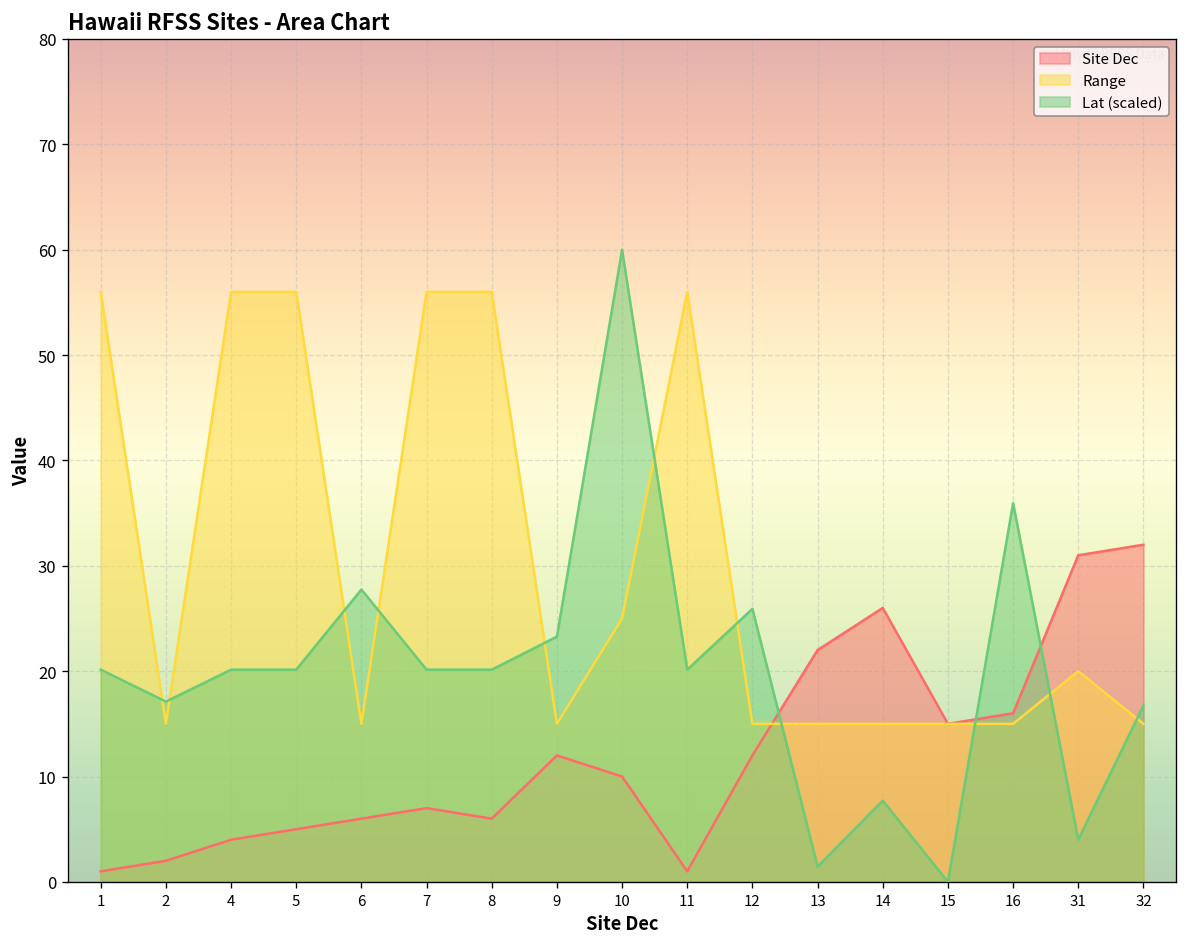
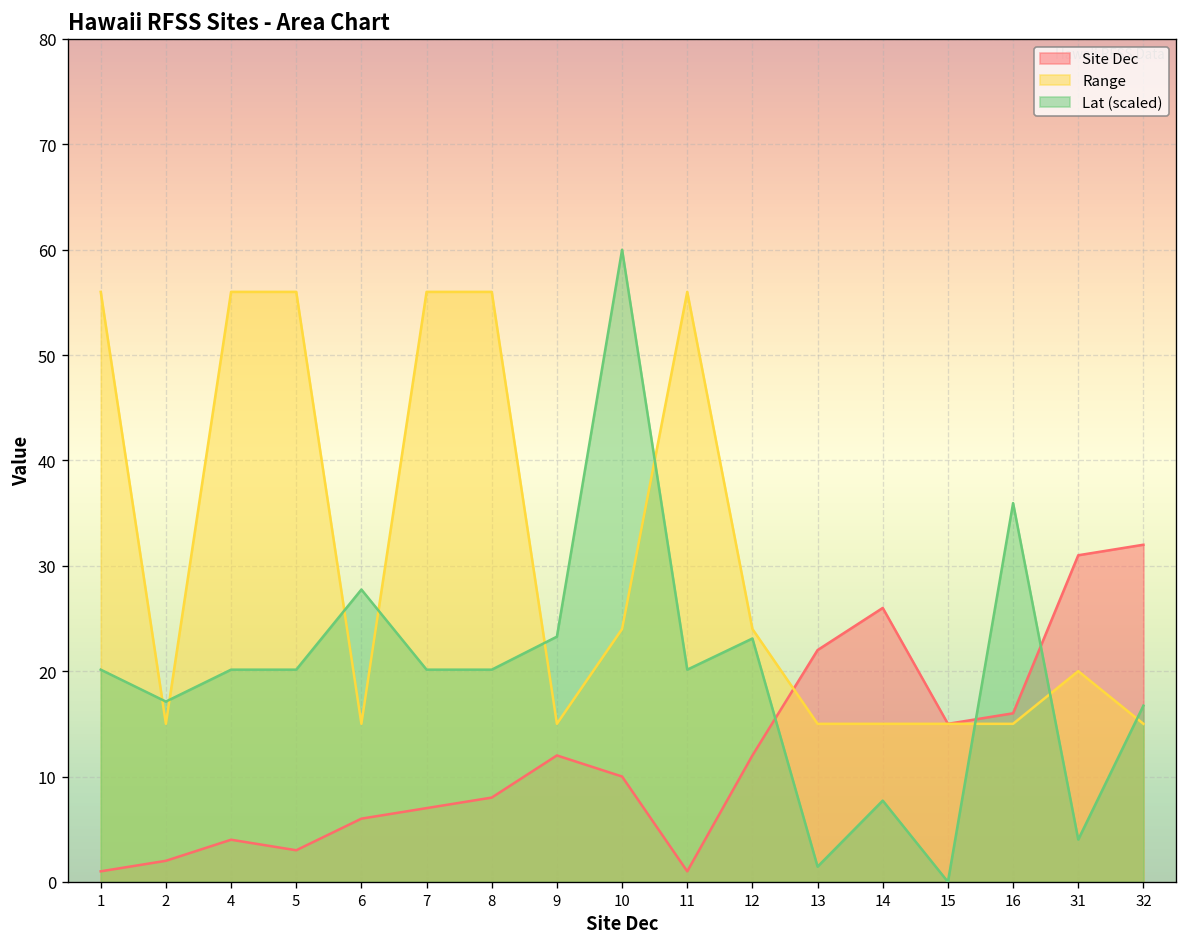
Site Dec, 5: 5 -> 3
Site Dec, 8: 6 -> 8
Range, 10: 25 -> 24
Range, 12: 15 -> 24
Lat (scaled), 12: 26 -> 23
